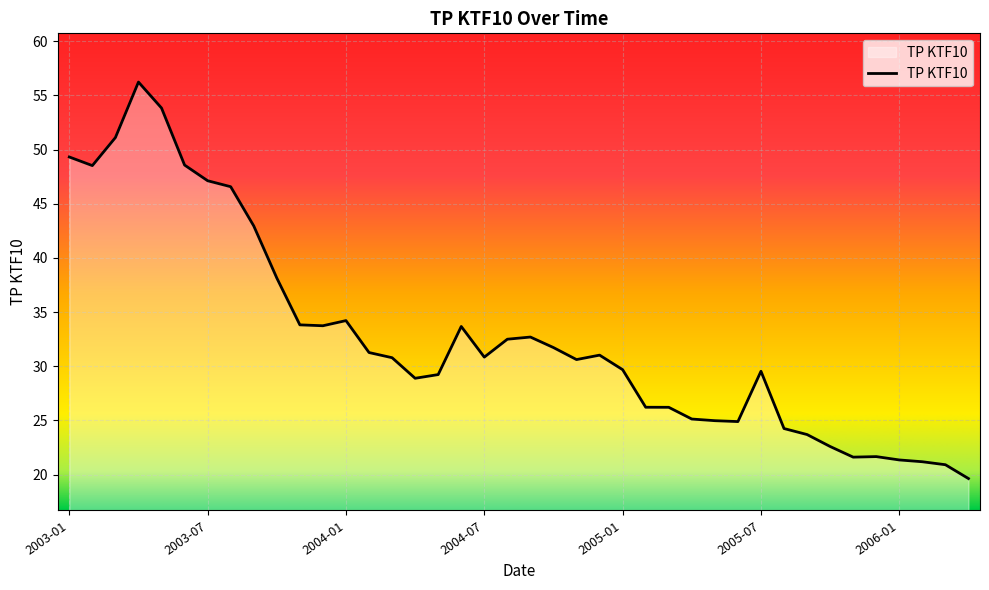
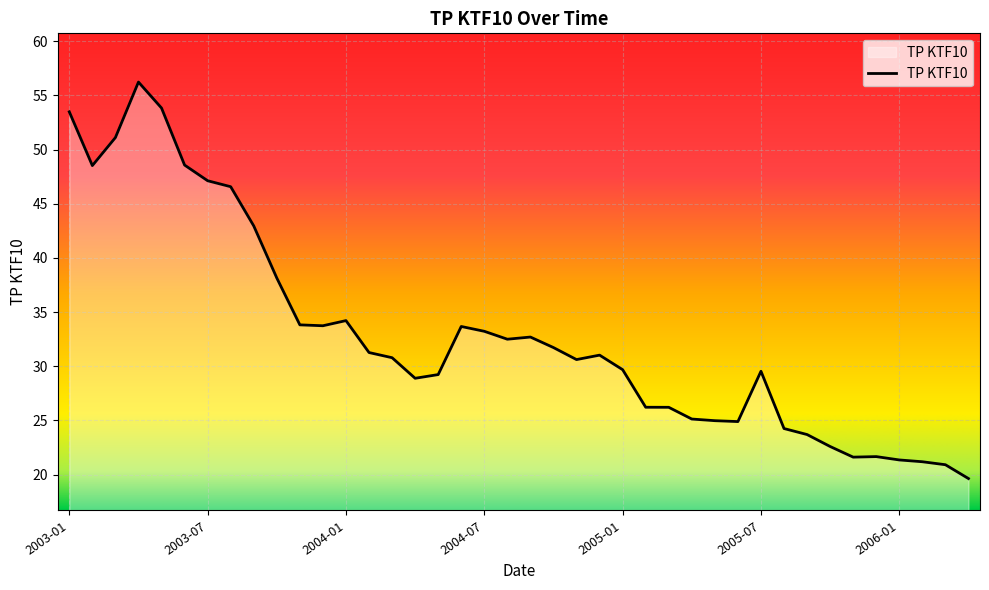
2003-01: 49.3 -> 53.5
2004-07: 30.8 -> 33.2
